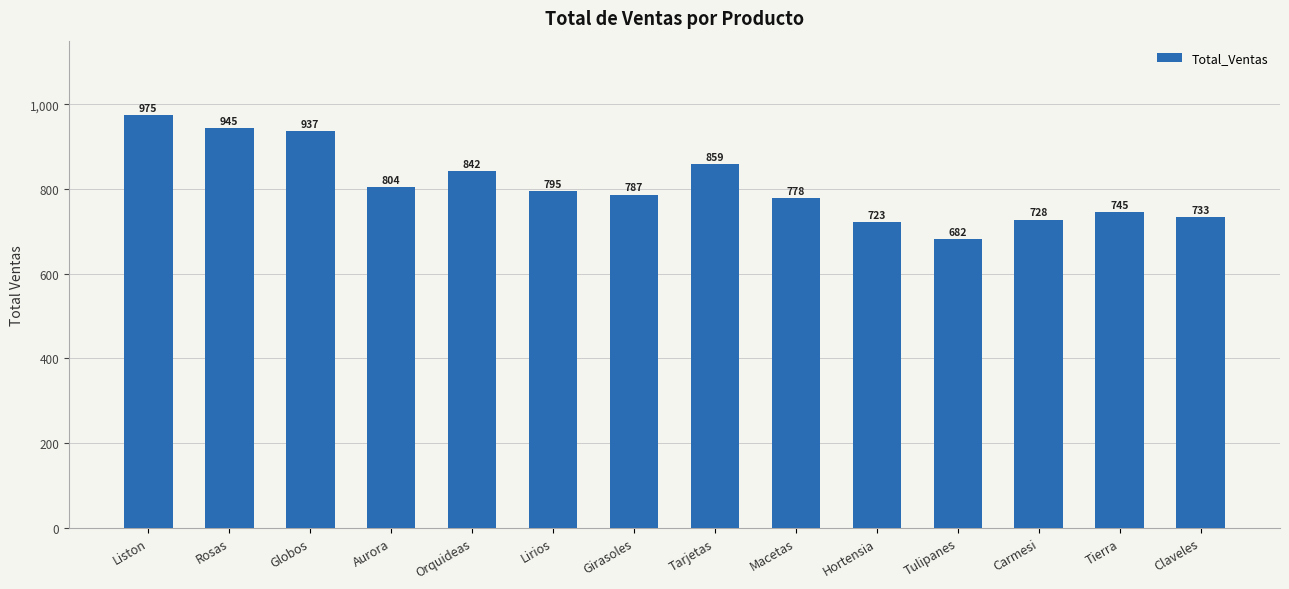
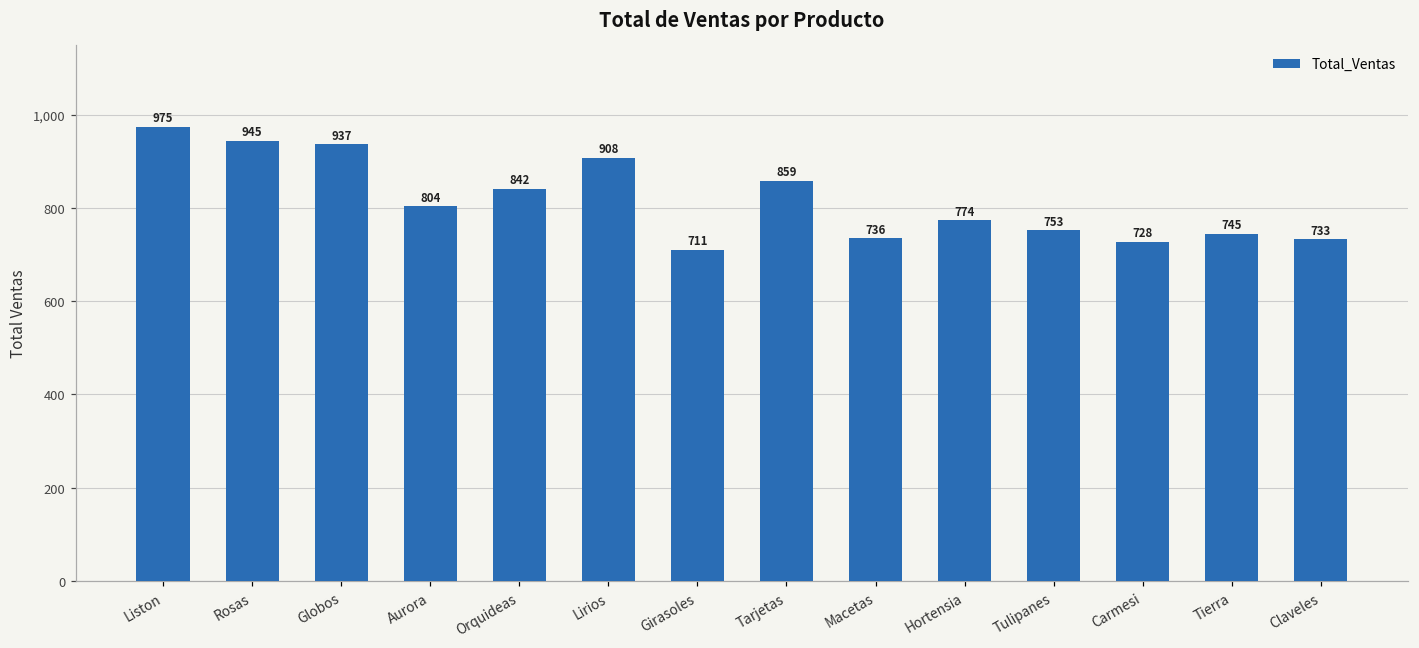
Lirios: 795 -> 908
Girasoles: 787 -> 711
Macetas: 778 -> 736
Hortensia: 723 -> 774
Tulipanes: 682 -> 753
